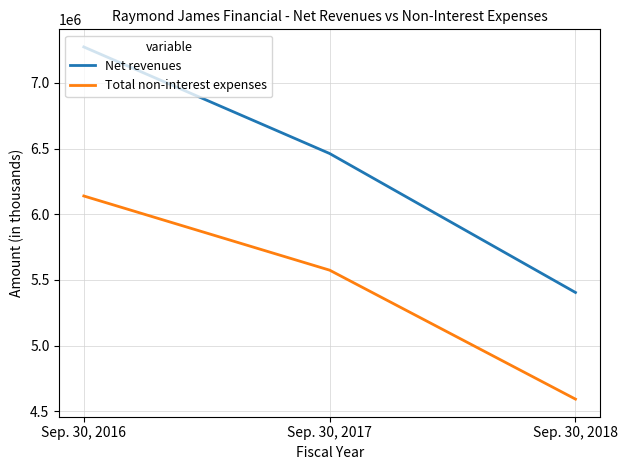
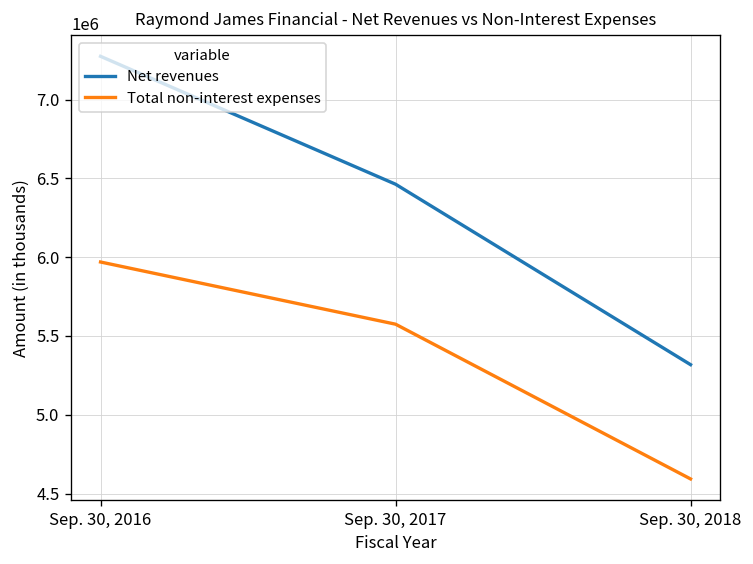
Total non-interest expenses, Sep. 30, 2016: 6140000 -> 5970000
Net revenues, Sep. 30, 2018: 5410000 -> 5320000
